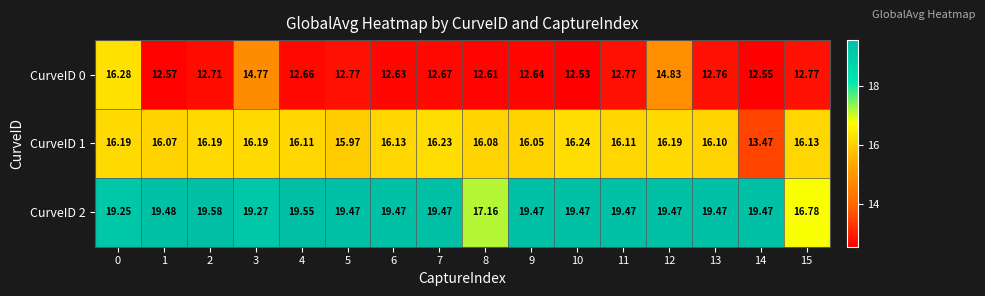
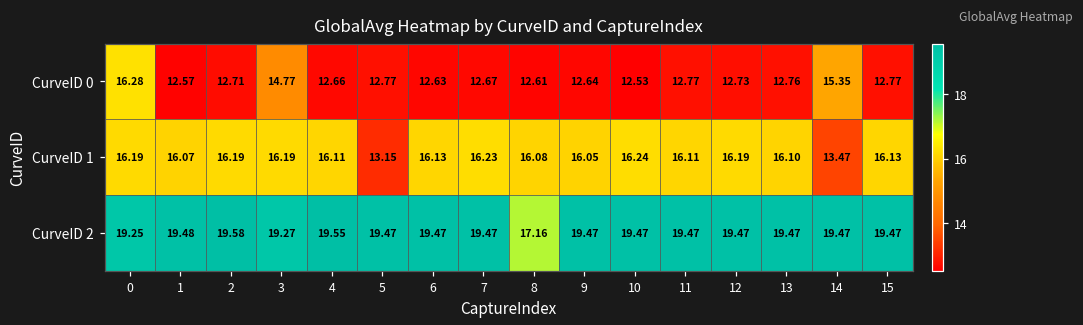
CurveID 0, 12: 14.83 -> 12.73
CurveID 0, 14: 12.55 -> 15.35
CurveID 1, 5: 15.97 -> 13.15
CurveID 2, 15: 16.78 -> 19.47
